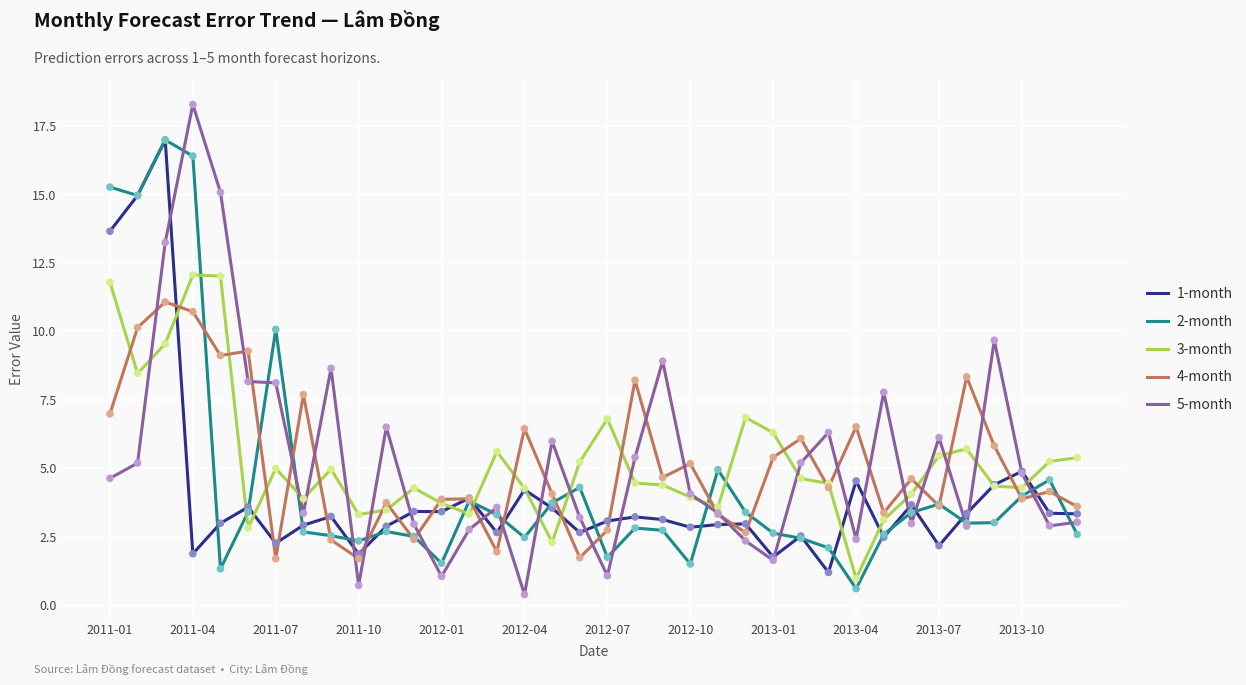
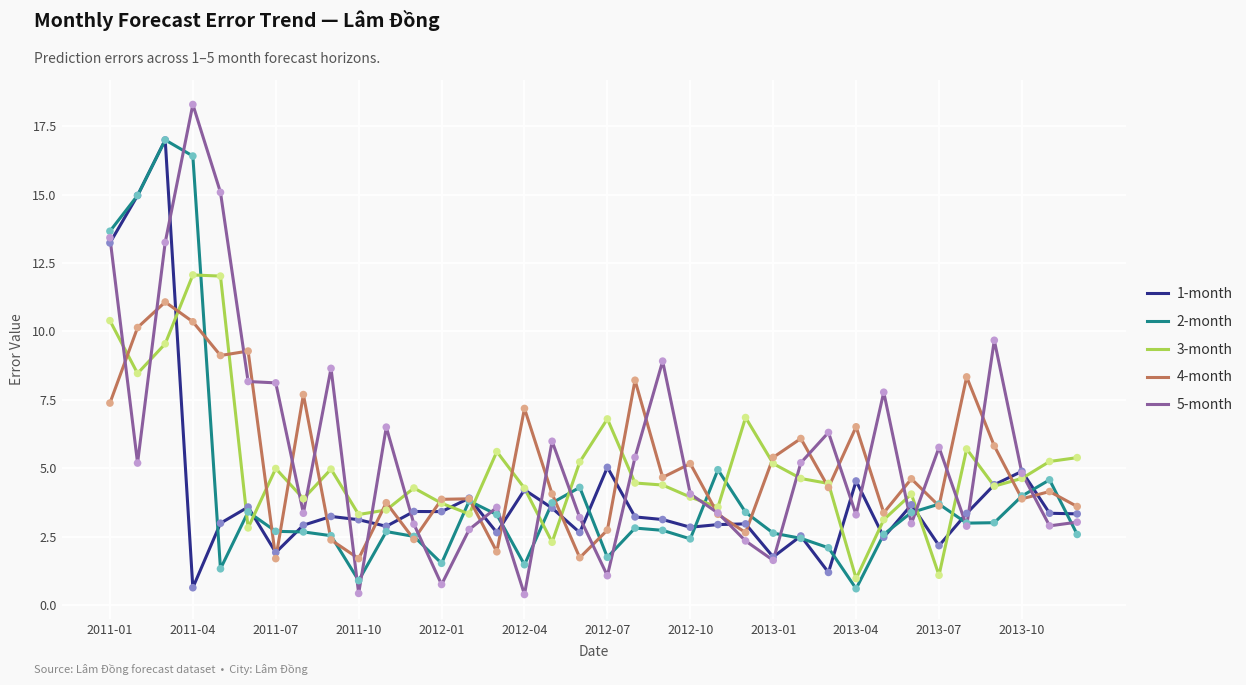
1-month, 2011-01: 13.7 -> 13.2
2-month, 2011-01: 15.3 -> 13.7
3-month, 2011-01: 11.8 -> 10.4
4-month, 2011-01: 7.0 -> 7.4
5-month, 2011-01: 4.6 -> 13.4
1-month, 2011-04: 1.9 -> 0.6
4-month, 2011-04: 10.7 -> 10.4
1-month, 2011-07: 2.3 -> 1.9
2-month, 2011-07: 10.1 -> 2.7
1-month, 2011-10: 1.9 -> 3.1
2-month, 2011-10: 2.3 -> 0.9
5-month, 2011-10: 0.7 -> 0.4
5-month, 2012-01: 1.0 -> 0.8
2-month, 2012-04: 2.5 -> 1.5
4-month, 2012-04: 6.4 -> 7.2
1-month, 2012-07: 3.1 -> 5.0
2-month, 2012-10: 1.5 -> 2.4
3-month, 2013-01: 6.3 -> 5.2
5-month, 2013-04: 2.4 -> 3.3
3-month, 2013-07: 5.5 -> 1.1
5-month, 2013-07: 6.1 -> 5.8
3-month, 2013-10: 4.3 -> 4.6
